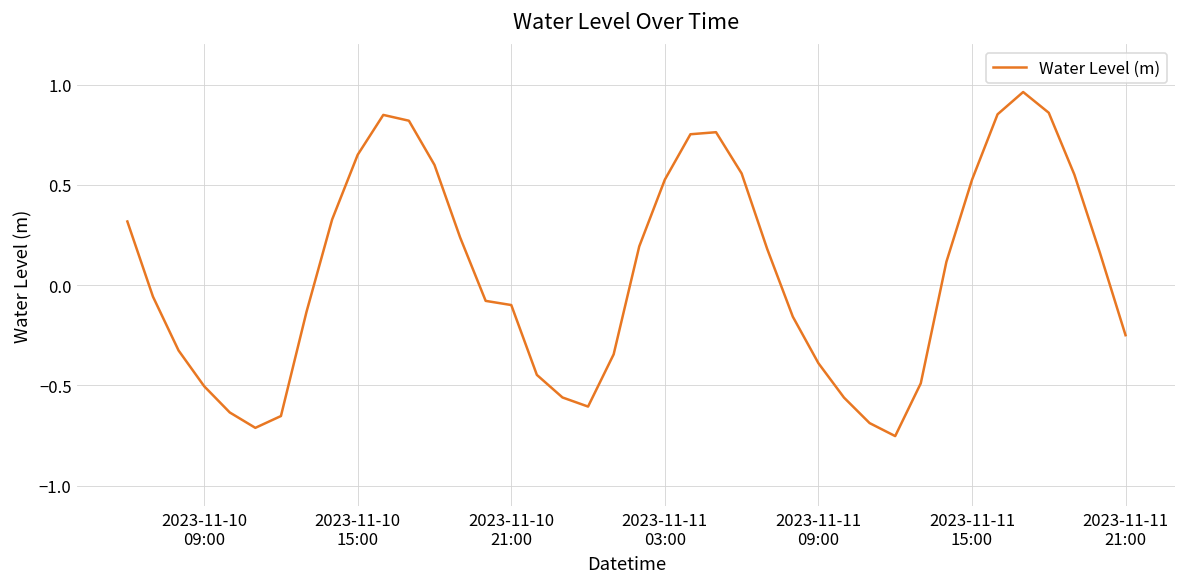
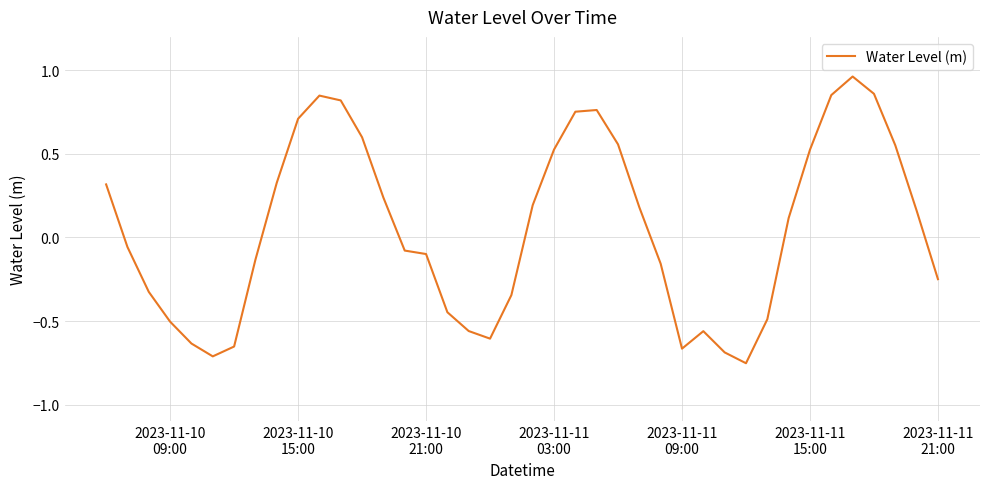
2023-11-10 15:00: 0.65 -> 0.71
2023-11-11 09:00: -0.39 -> -0.66
